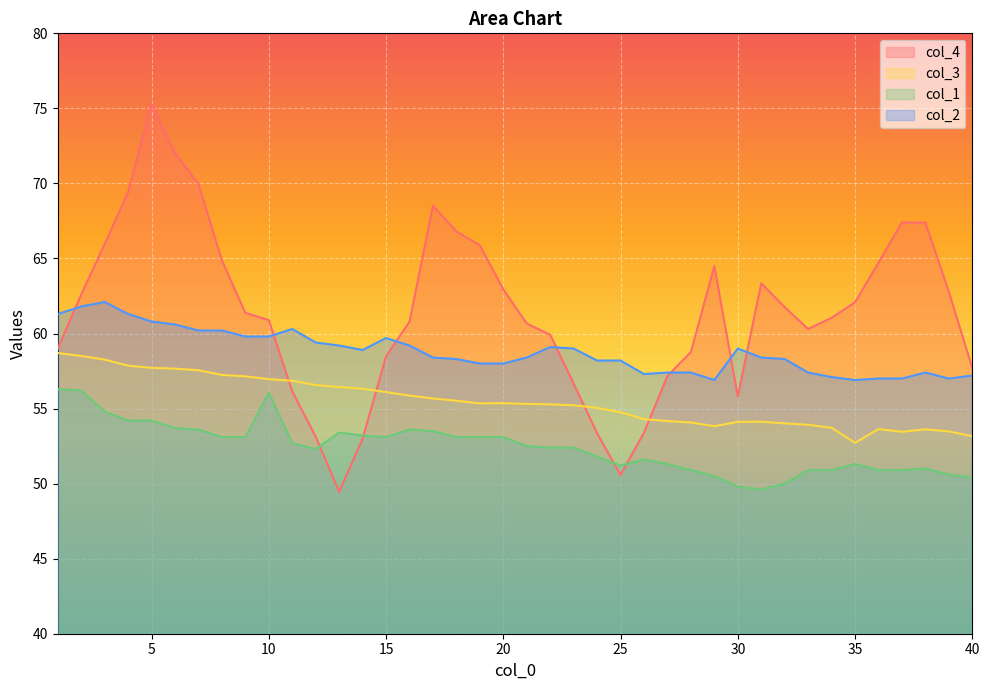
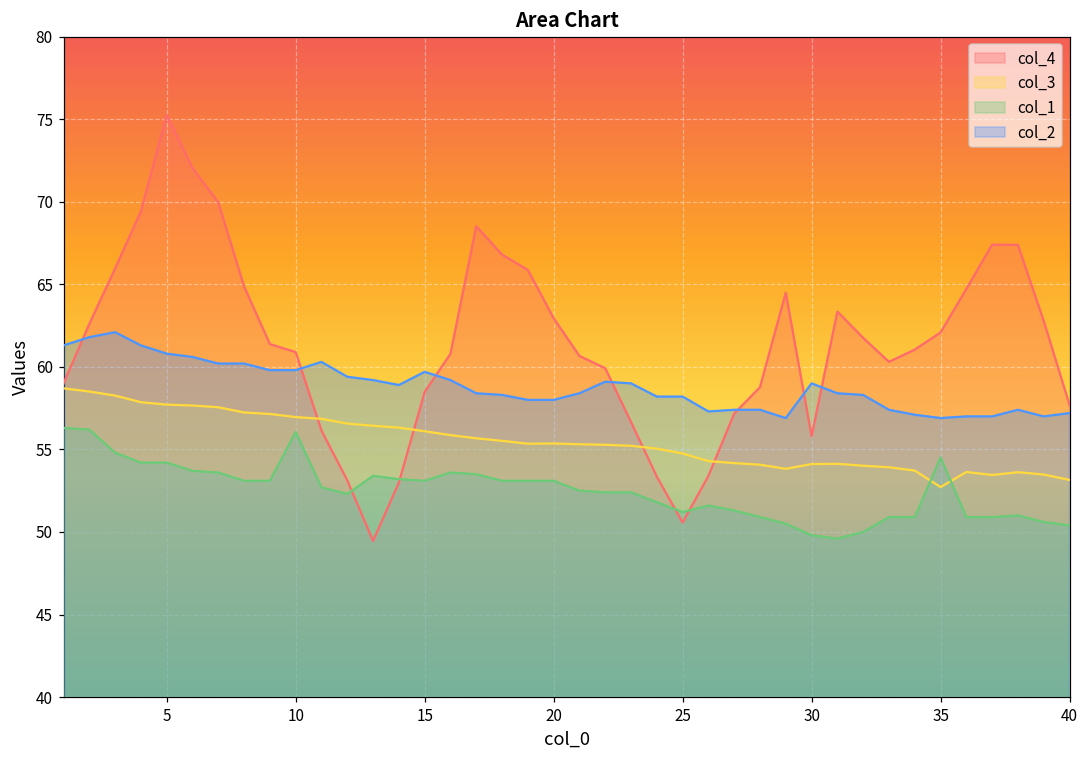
col_1, 35: 51.3 -> 54.5
